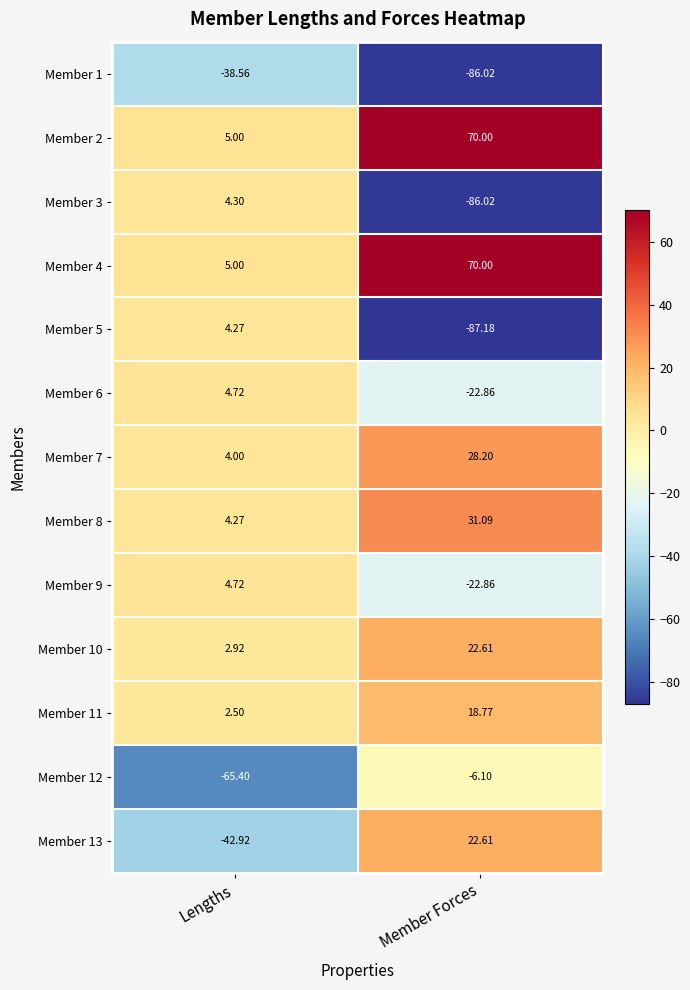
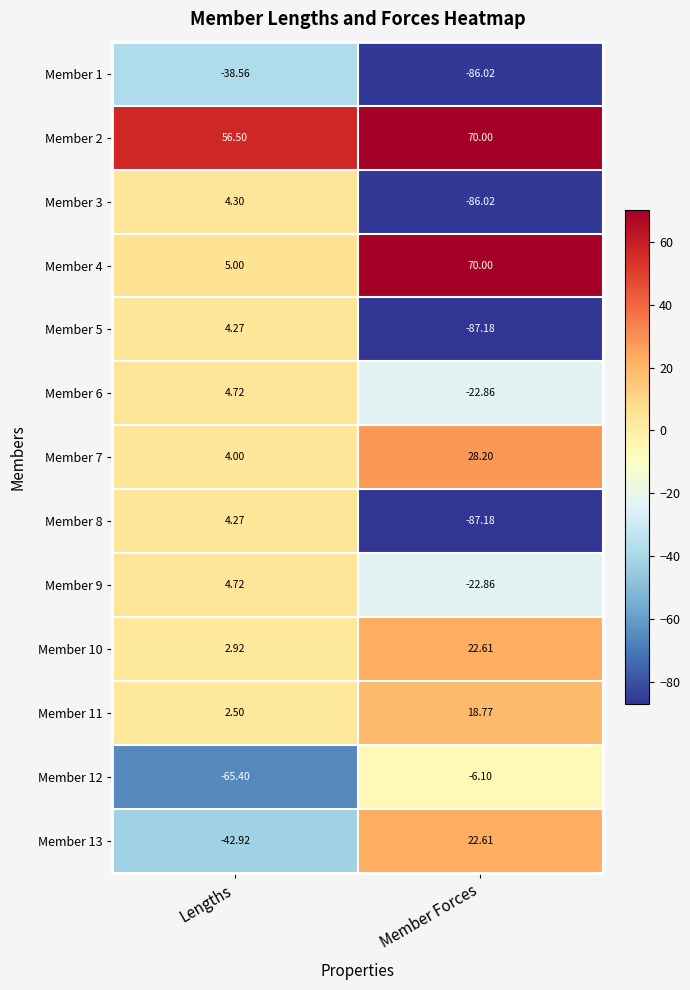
Member 2, Lengths: 5.00 -> 56.50
Member 8, Member Forces: 31.09 -> -87.18
